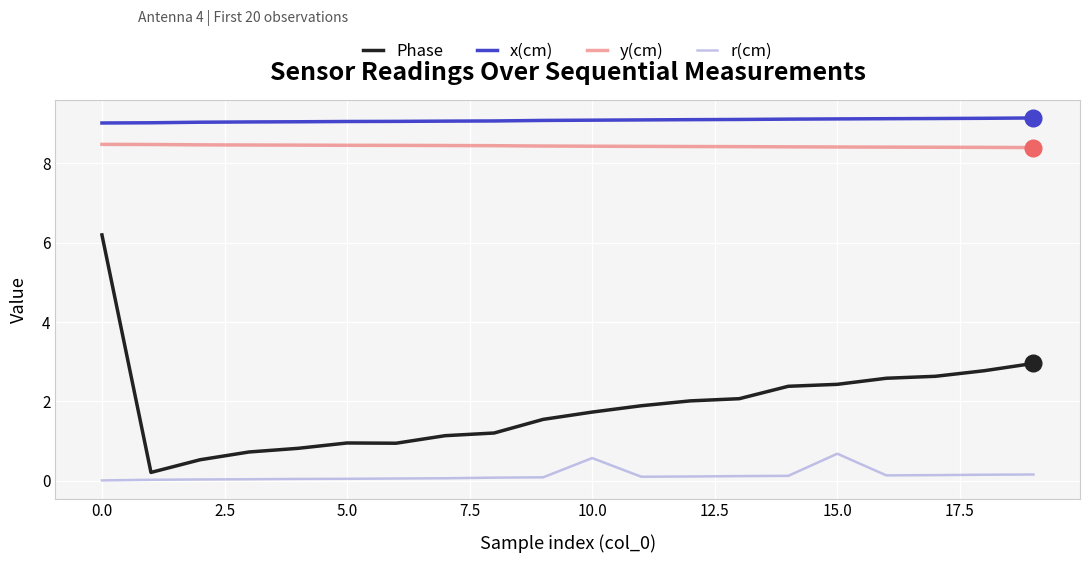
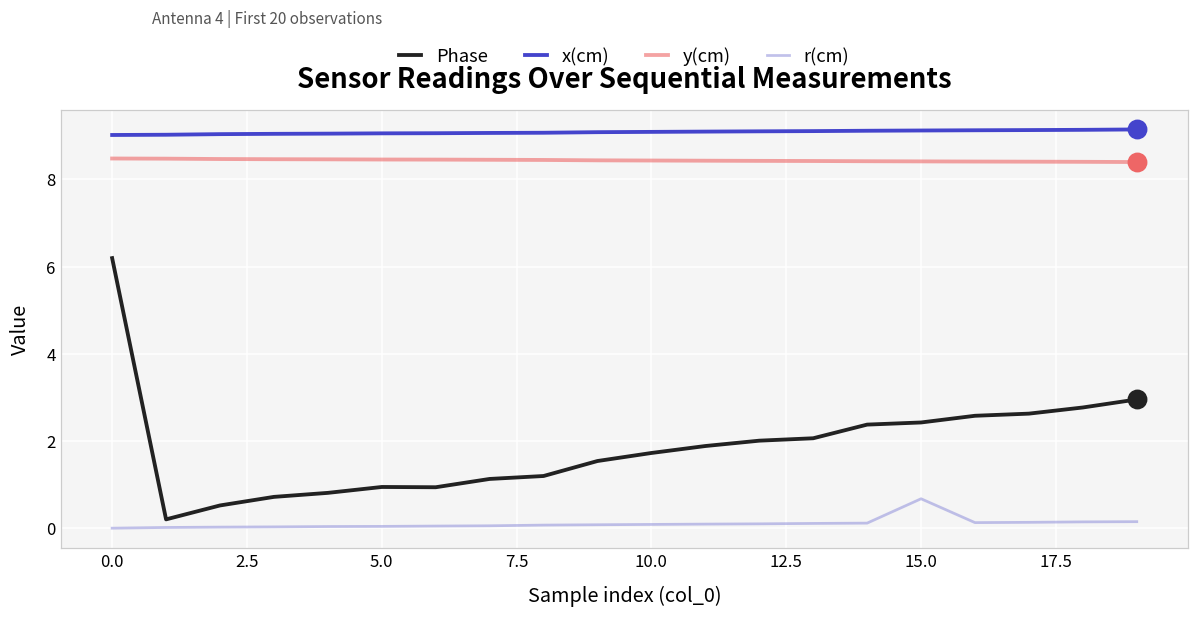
r(cm), 10.0: 0.6 -> 0.1
